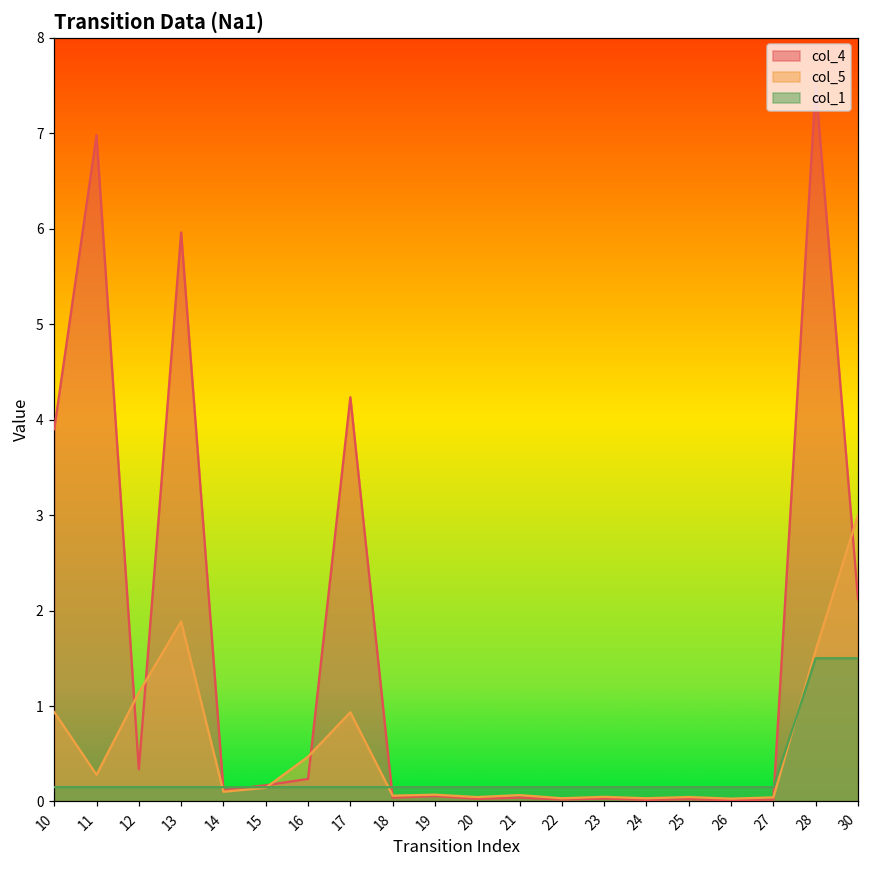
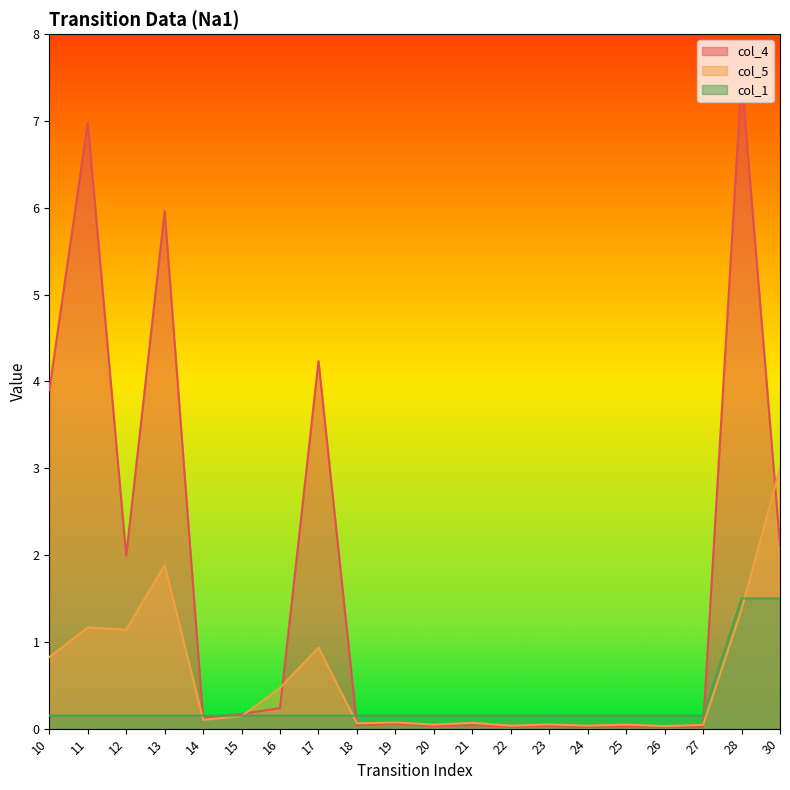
col_5, 10: 0.9 -> 0.8
col_5, 11: 0.3 -> 1.2
col_4, 12: 0.3 -> 2.0
col_5, 28: 1.6 -> 1.4
